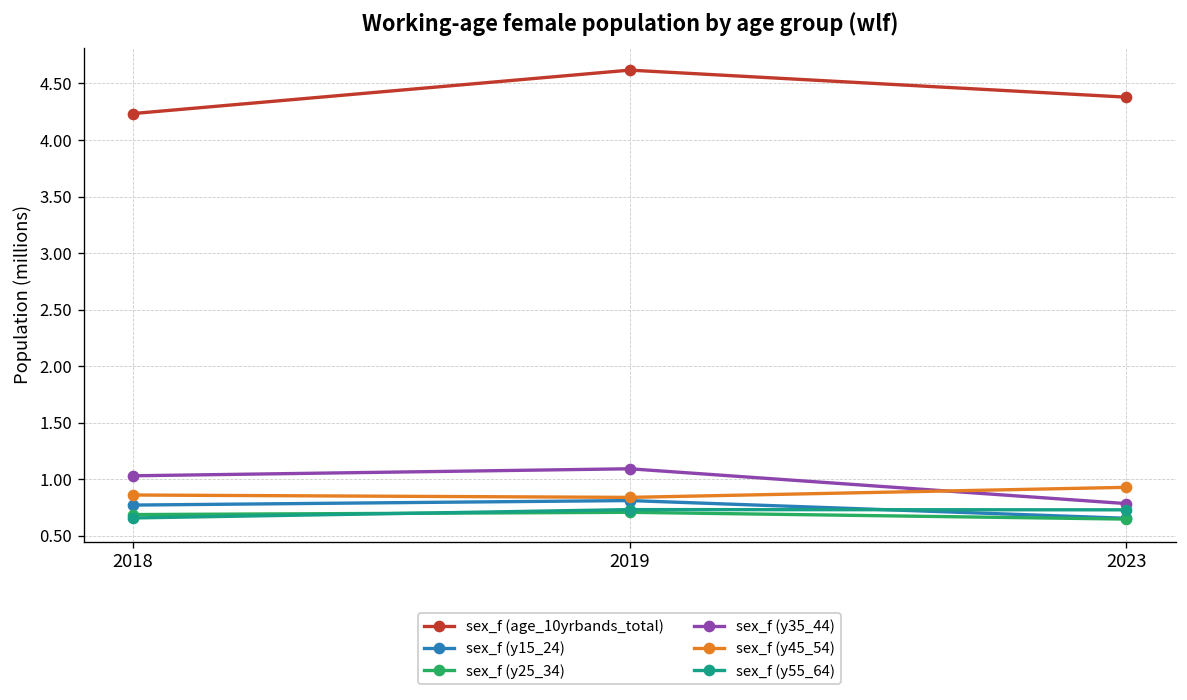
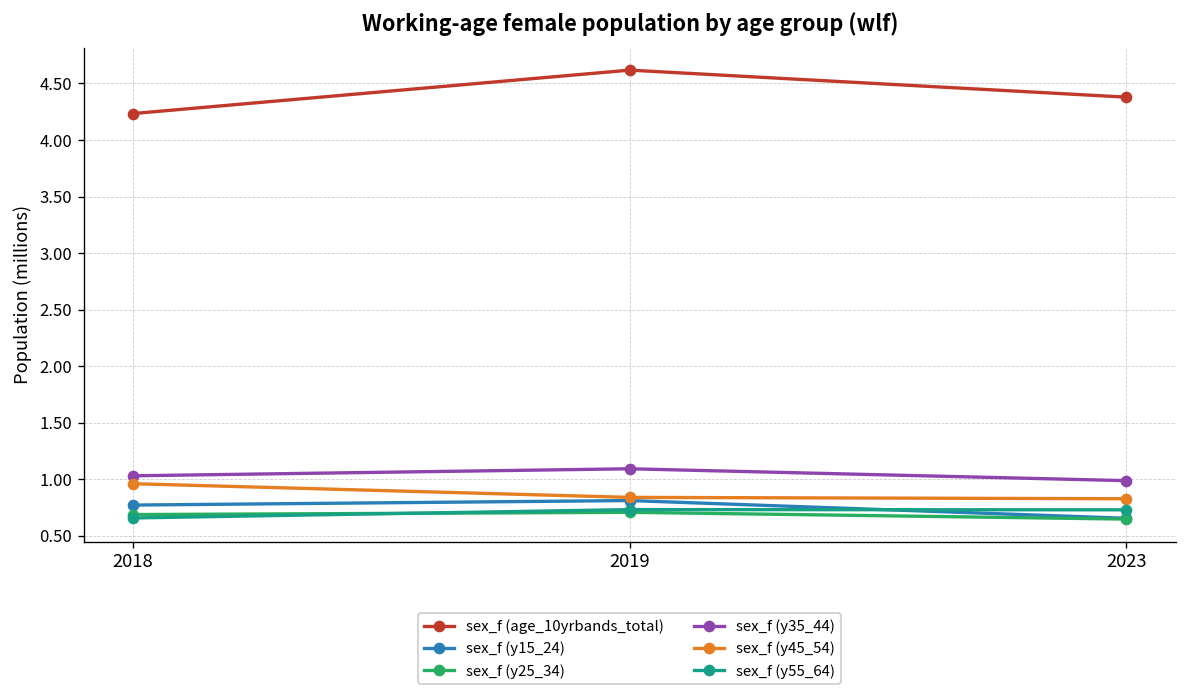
sex_f (y45_54), 2018: 0.9 -> 1.0
sex_f (y35_44), 2023: 0.8 -> 1.0
sex_f (y45_54), 2023: 0.9 -> 0.8
